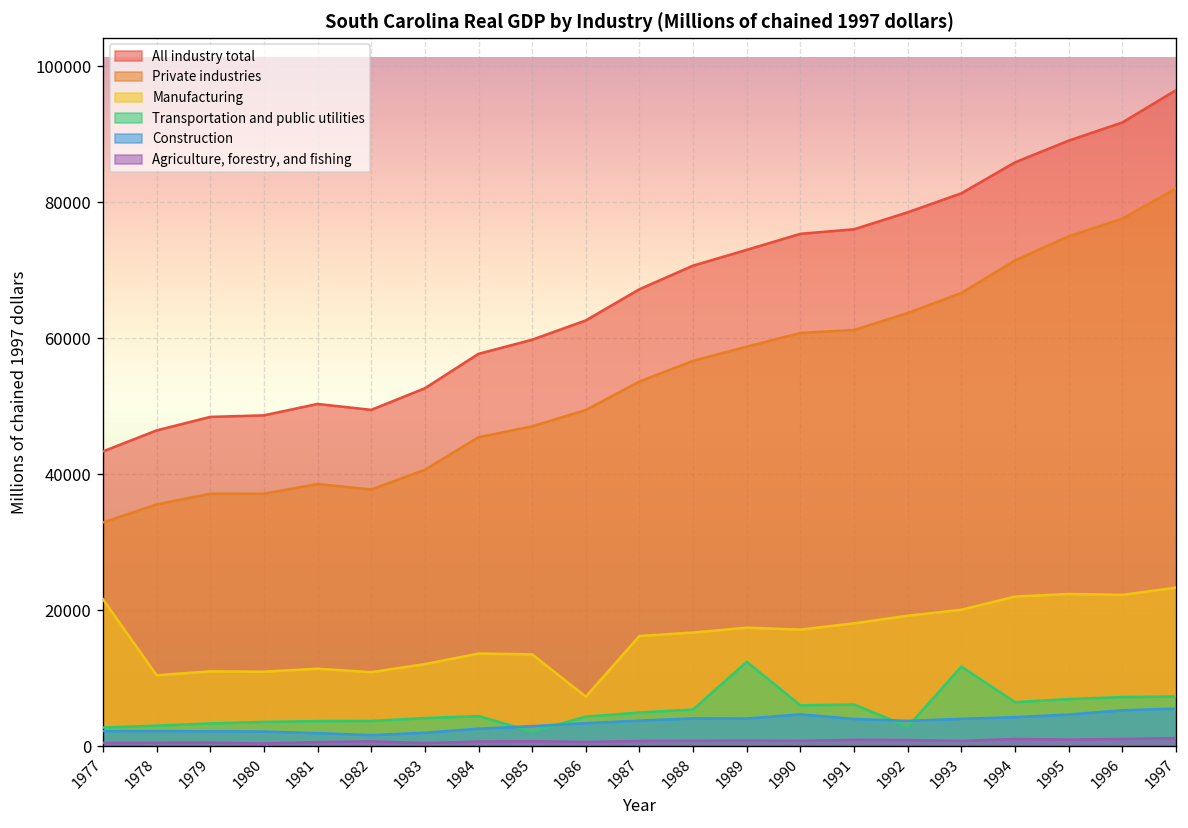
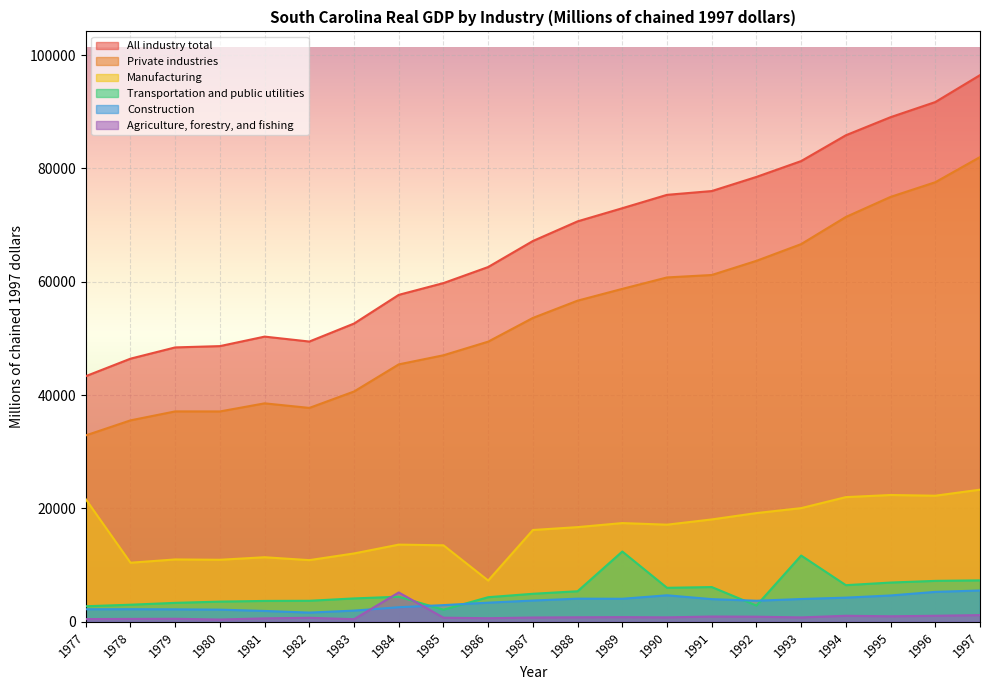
Agriculture, forestry, and fishing, 1984: 1000 -> 5000
